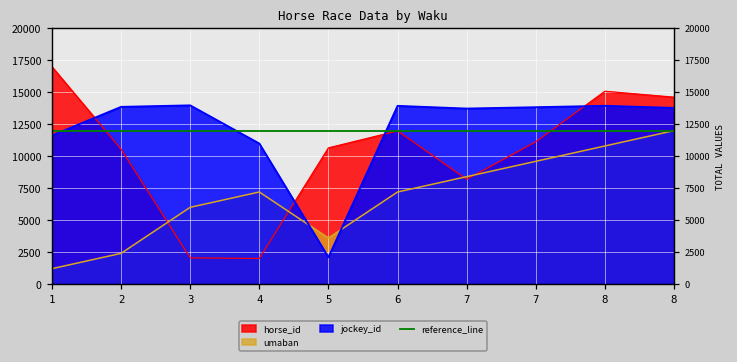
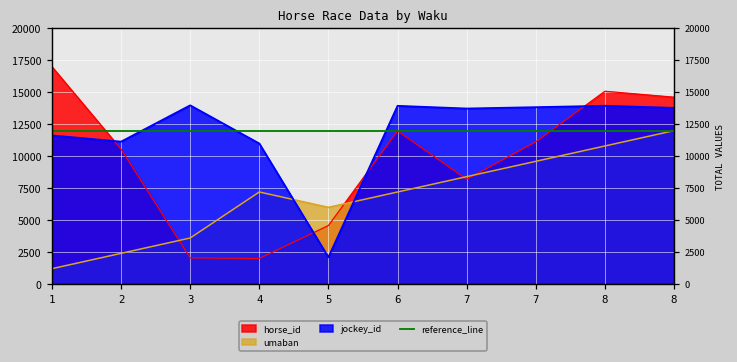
jockey_id, 2: 13900 -> 11100
umaban, 3: 6000 -> 3600
horse_id, 5: 10700 -> 4600
umaban, 5: 3600 -> 6000
